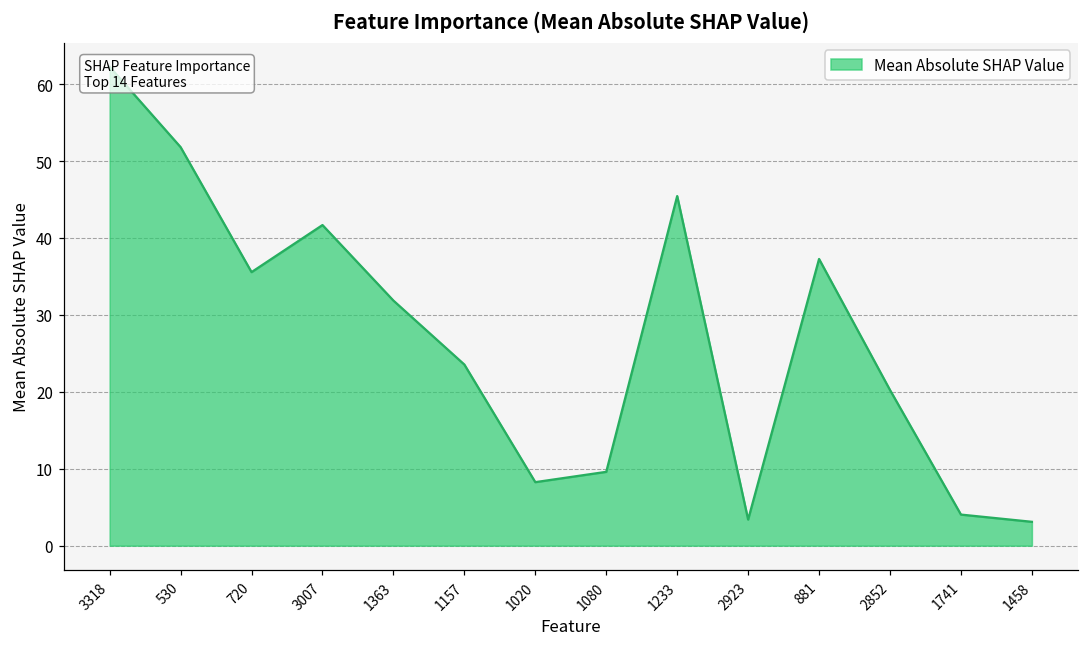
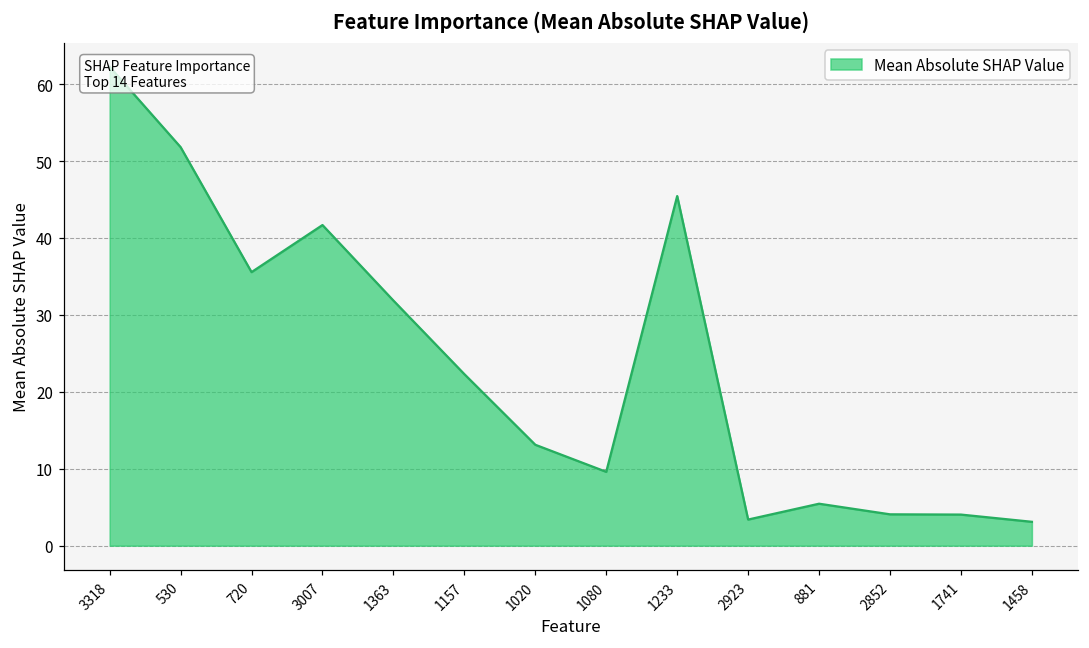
1157: 24 -> 22
1020: 8 -> 13
881: 37 -> 5
2852: 20 -> 4
